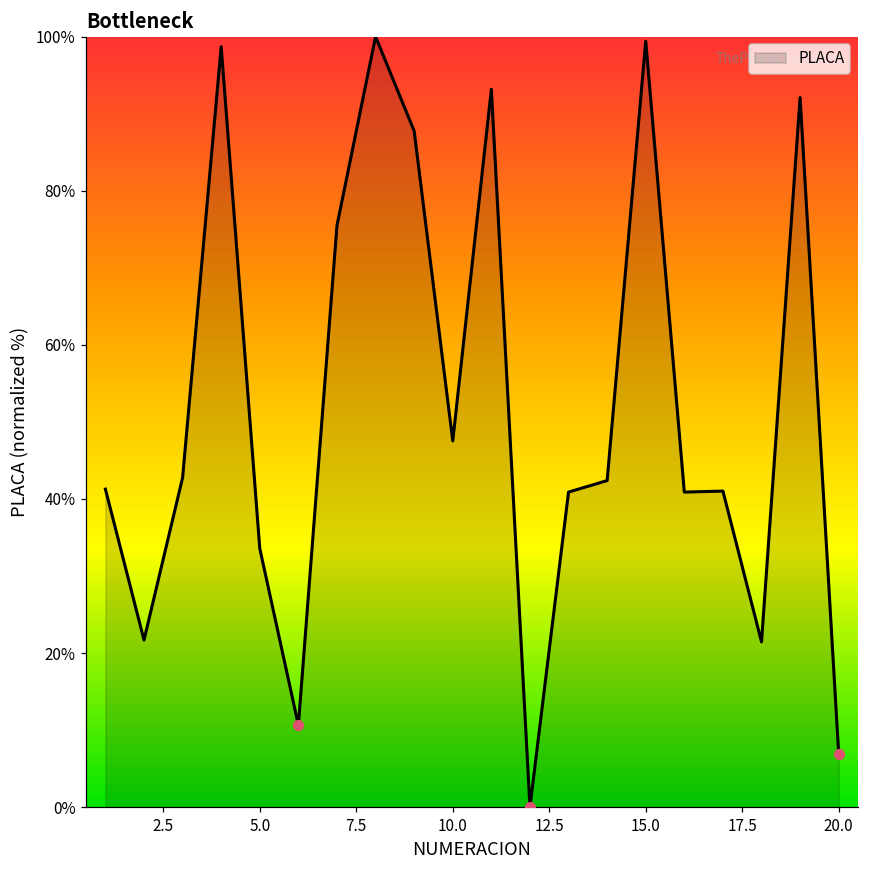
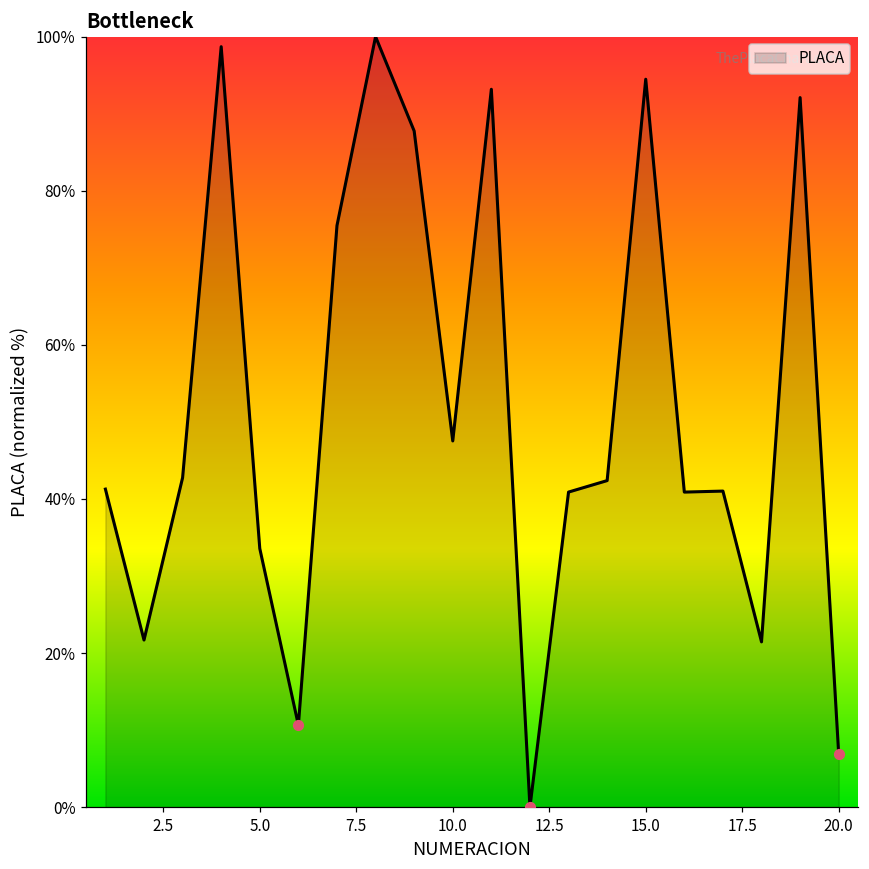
PLACA, 15.0: 99% -> 94%
